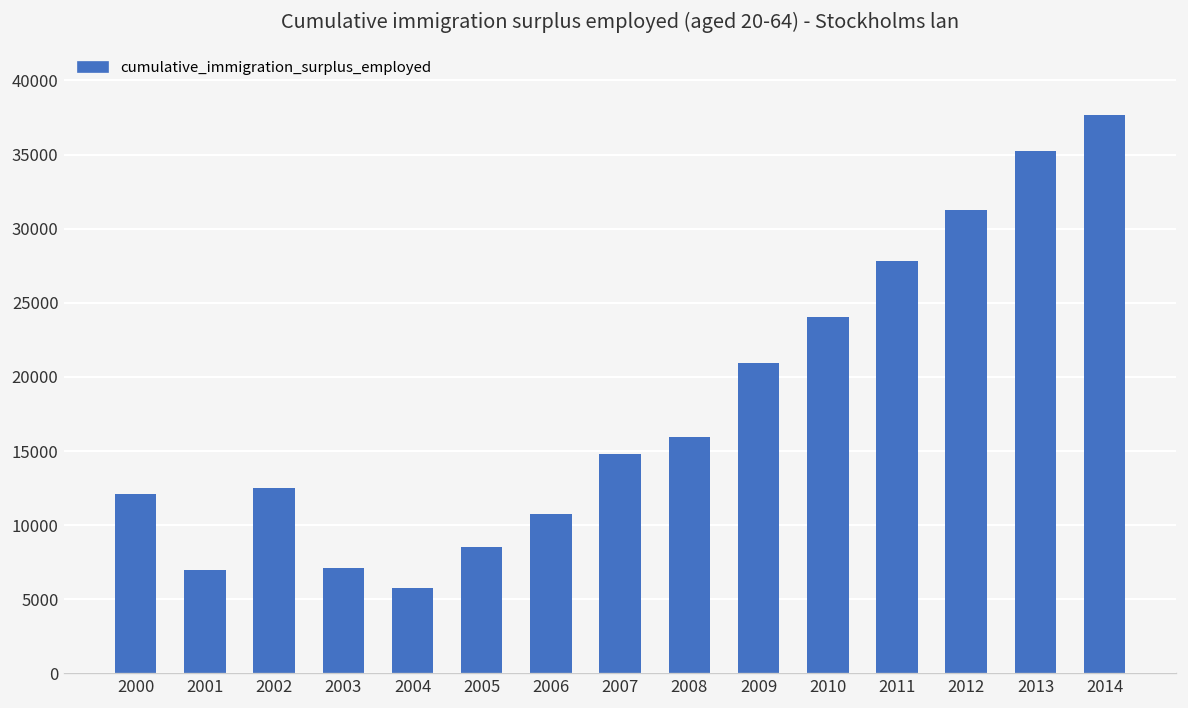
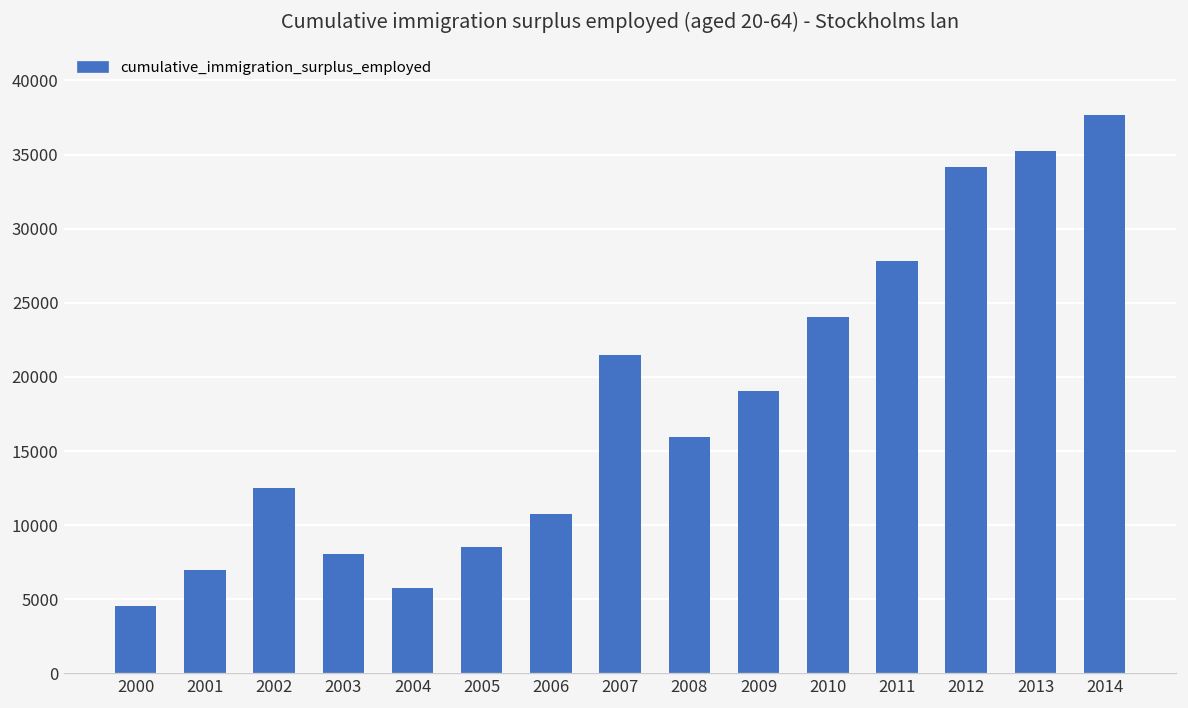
2000: 12100 -> 4500
2003: 7100 -> 8100
2007: 14800 -> 21500
2009: 21000 -> 19100
2012: 31300 -> 34100
